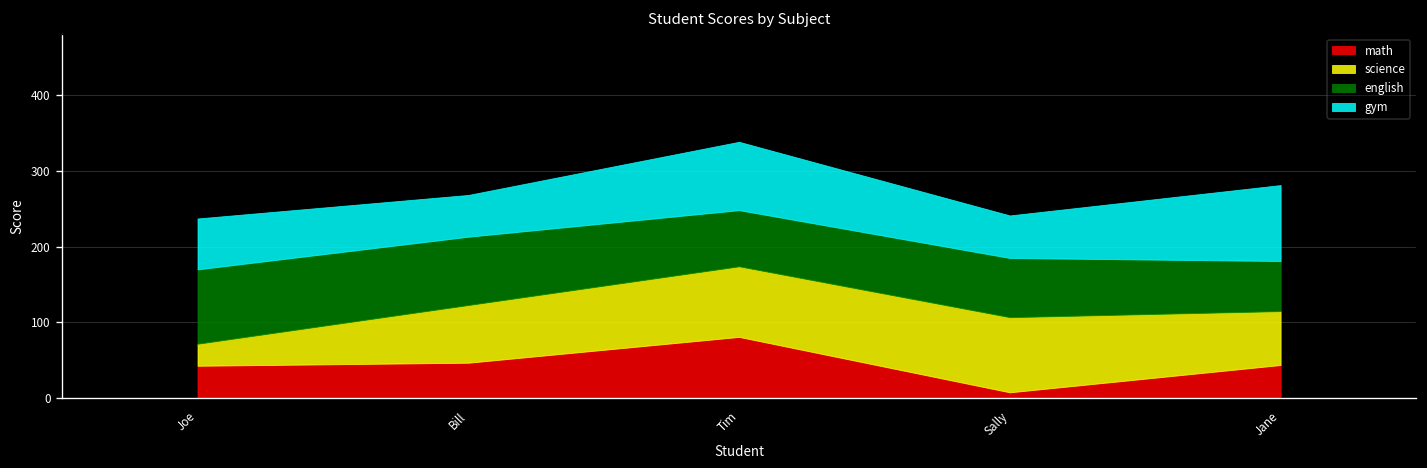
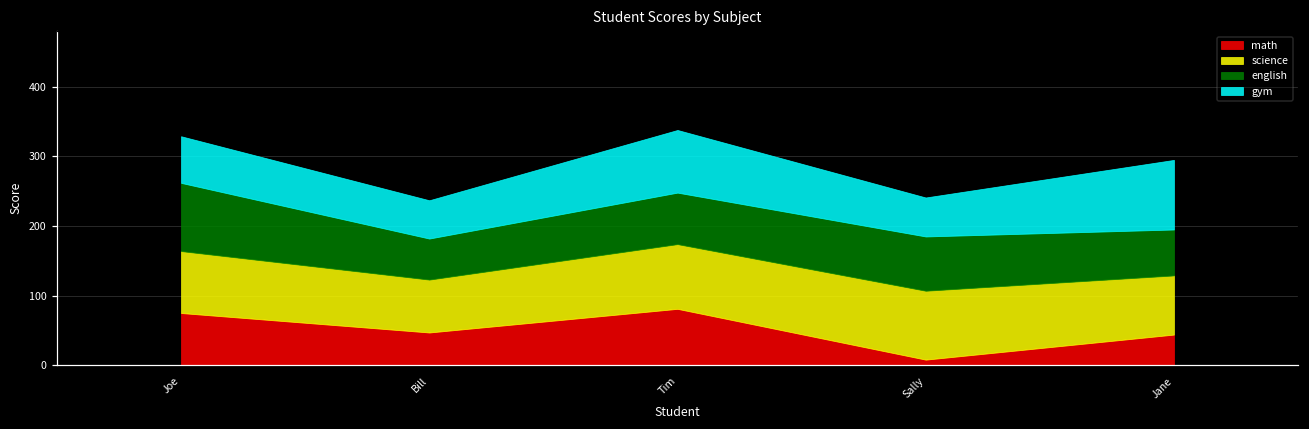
math, Joe: 40 -> 80
science, Joe: 30 -> 90
english, Bill: 90 -> 60
science, Jane: 70 -> 90
